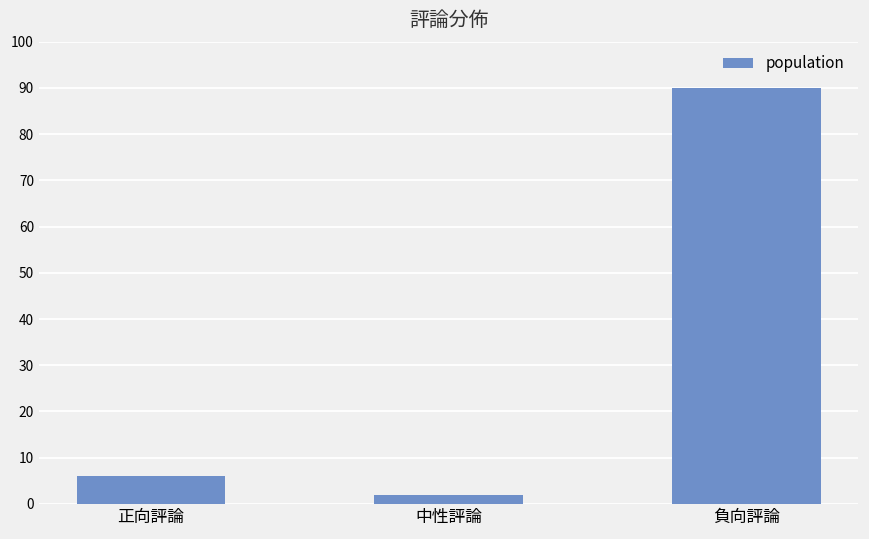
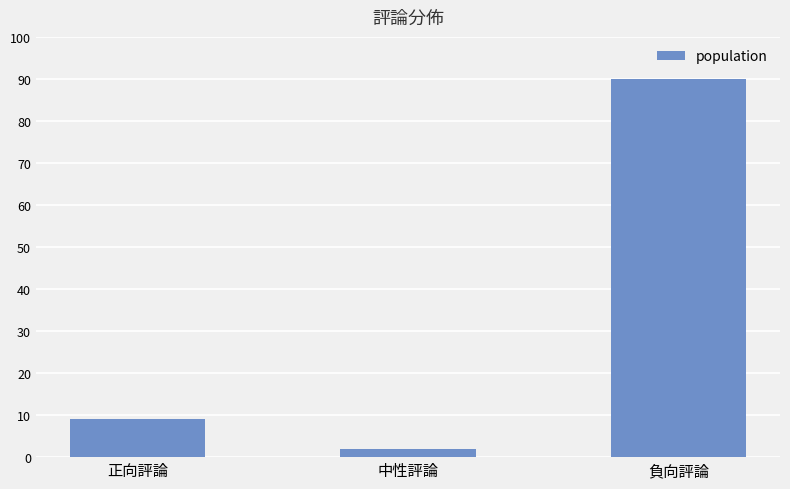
正向評論: 6 -> 9
